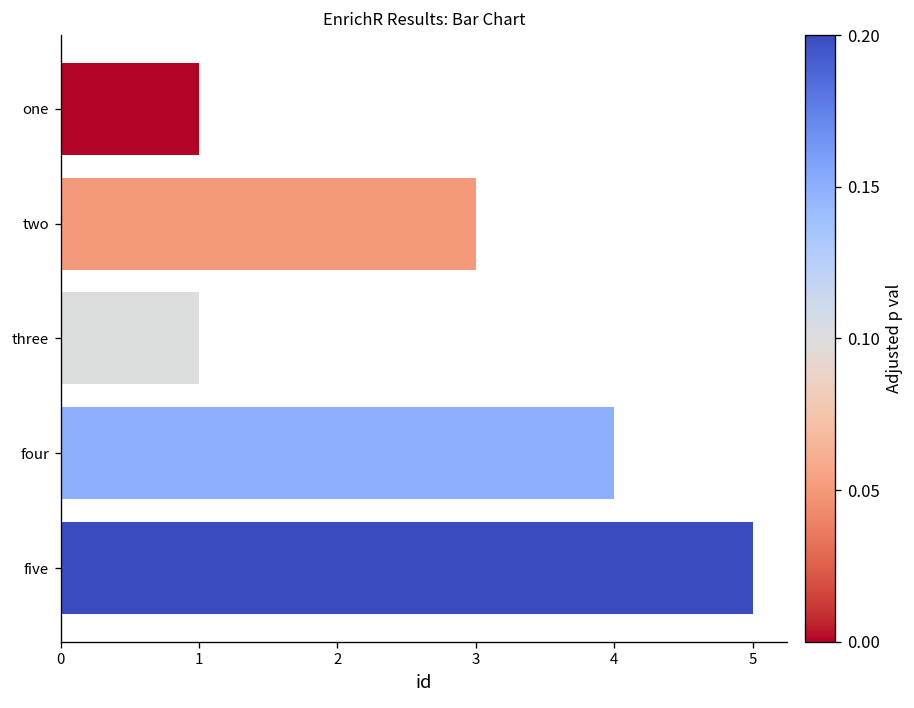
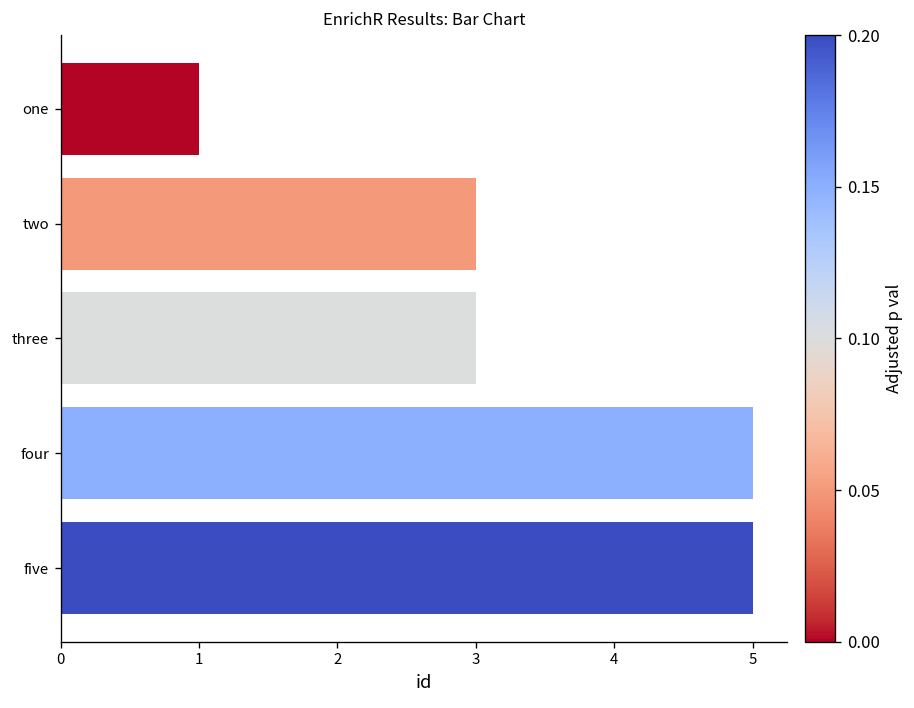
three: 1 -> 3
four: 4 -> 5
